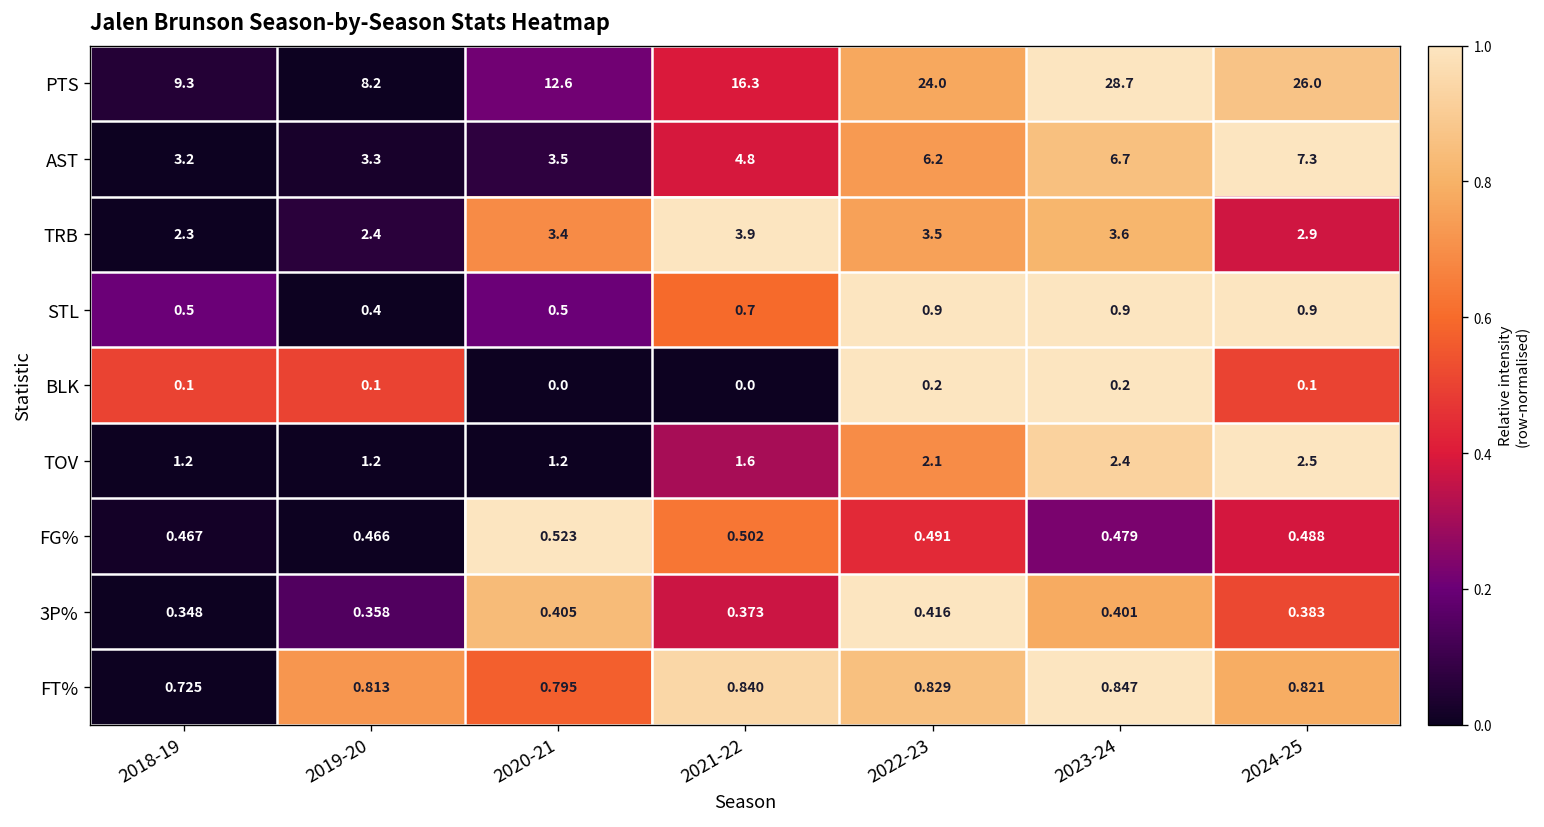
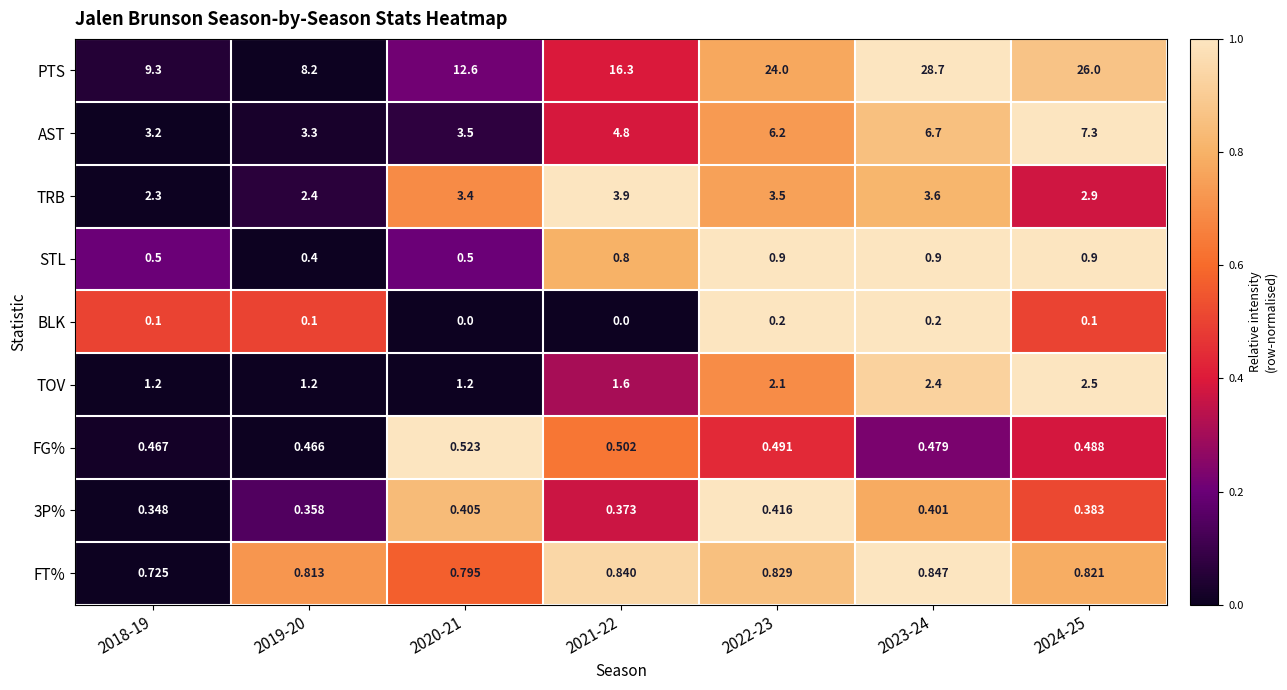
STL, 2021-22: 0.7 -> 0.8
